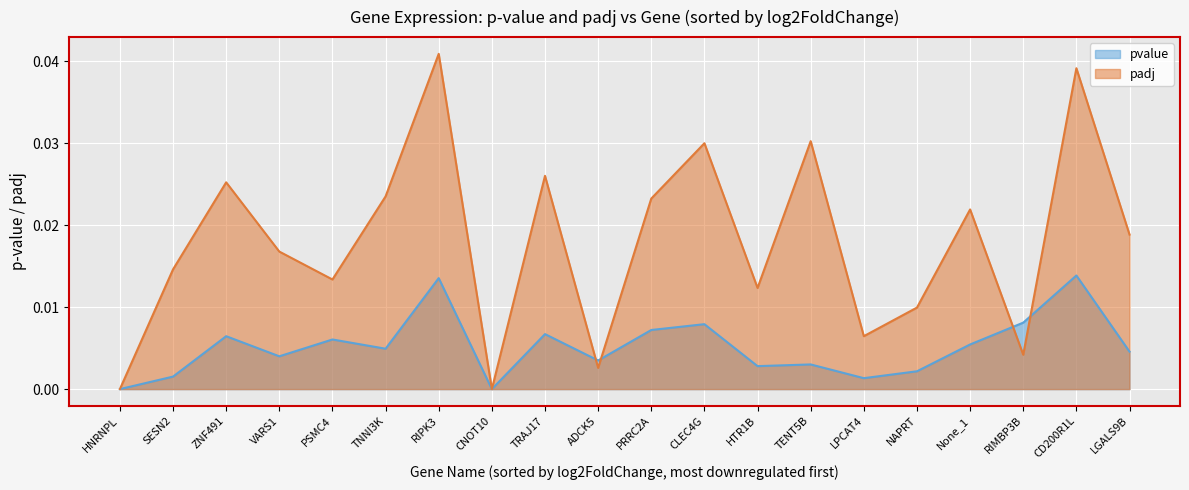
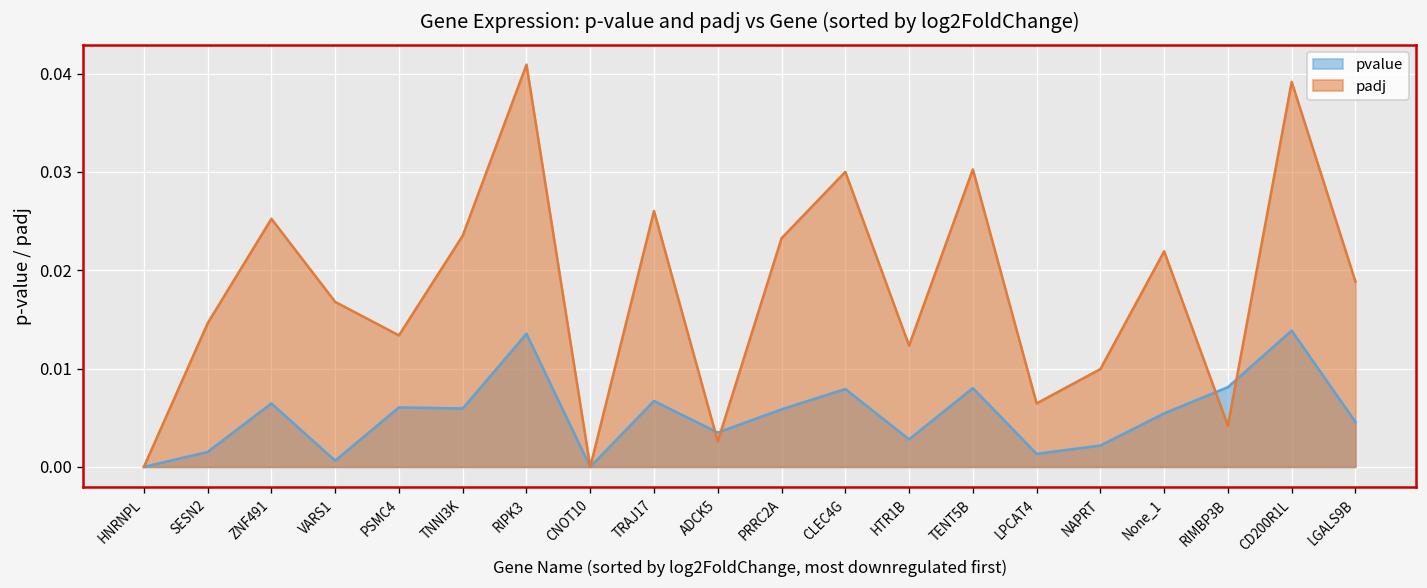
pvalue, VARS1: 0.004 -> 0.001
pvalue, TNNI3K: 0.005 -> 0.006
pvalue, PRRC2A: 0.007 -> 0.006
pvalue, TENT5B: 0.003 -> 0.008
